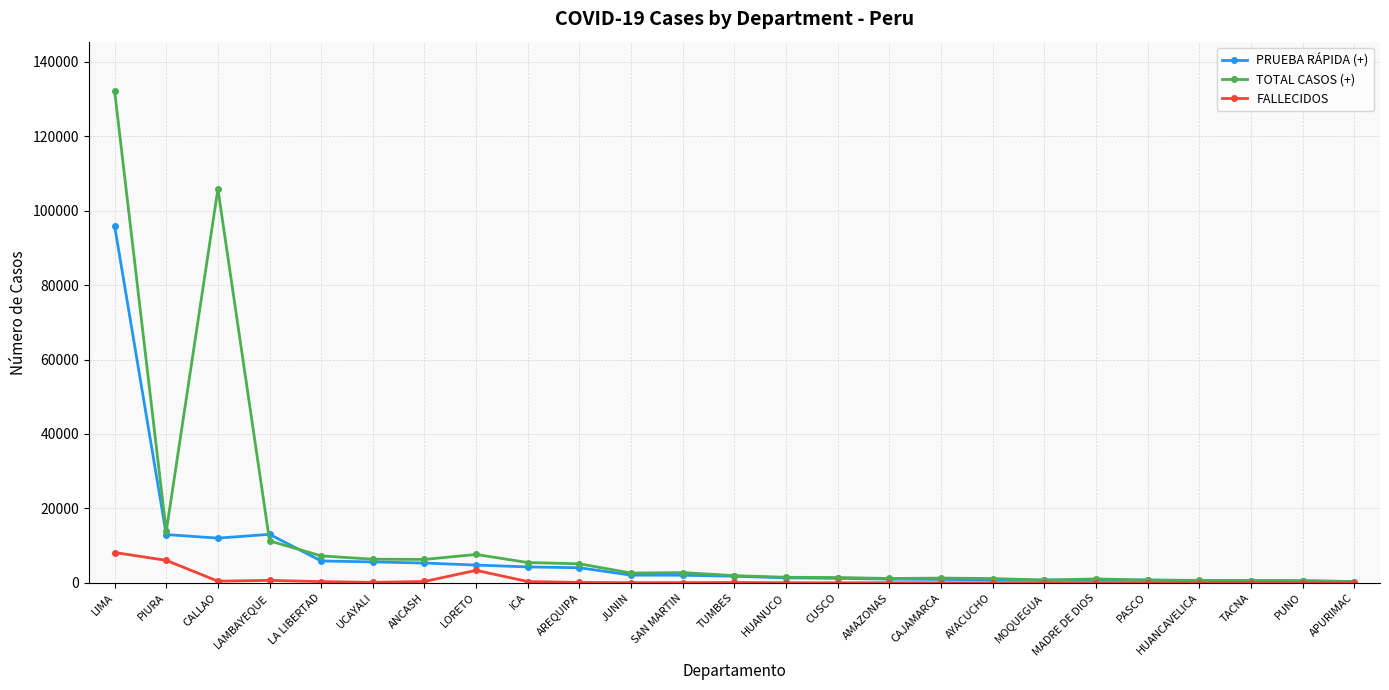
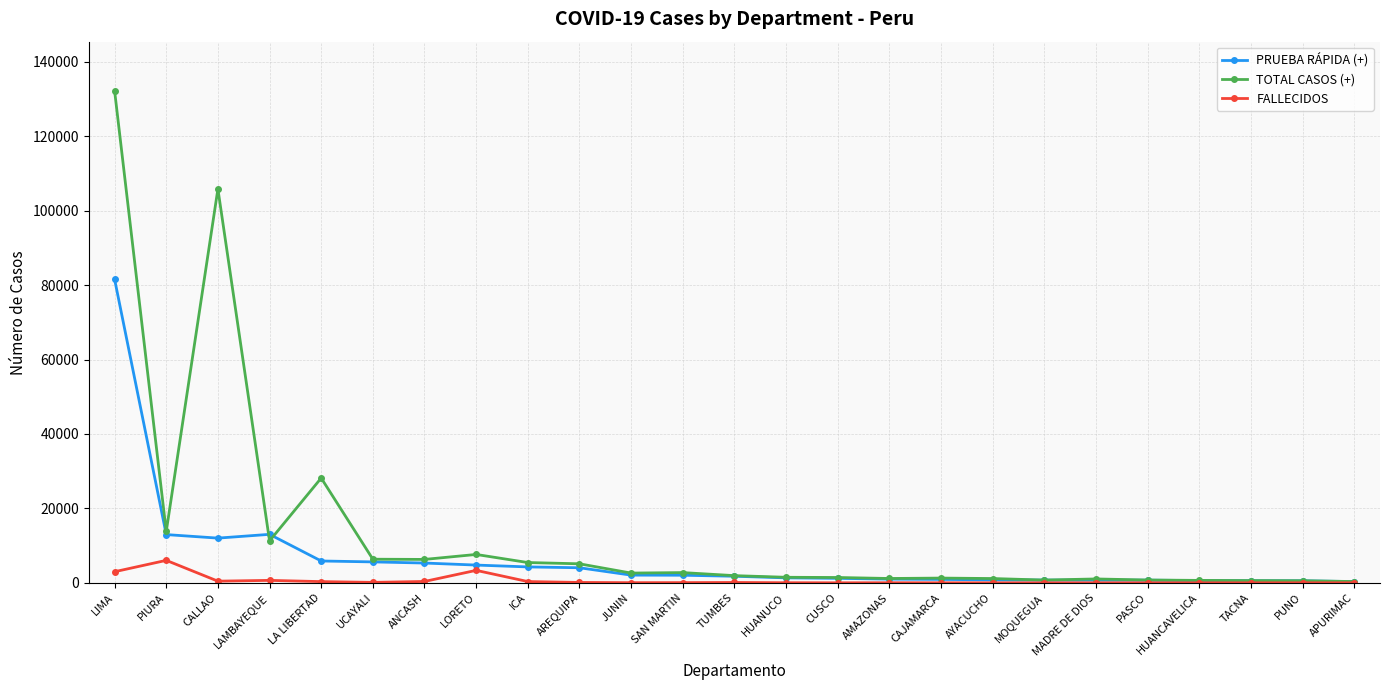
PRUEBA RÁPIDA (+), LIMA: 96000 -> 82000
FALLECIDOS, LIMA: 8000 -> 3000
TOTAL CASOS (+), LA LIBERTAD: 7000 -> 28000
